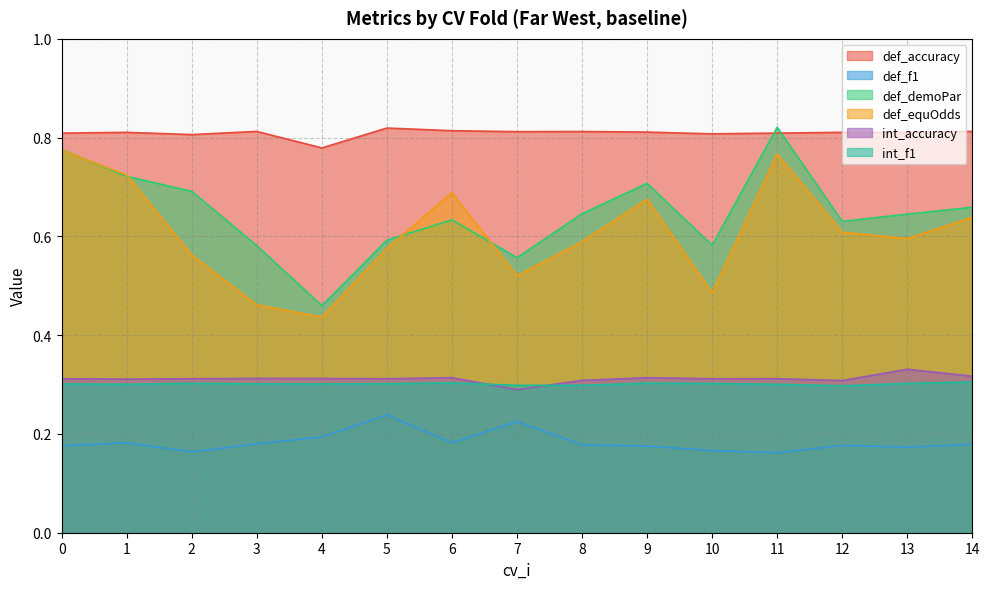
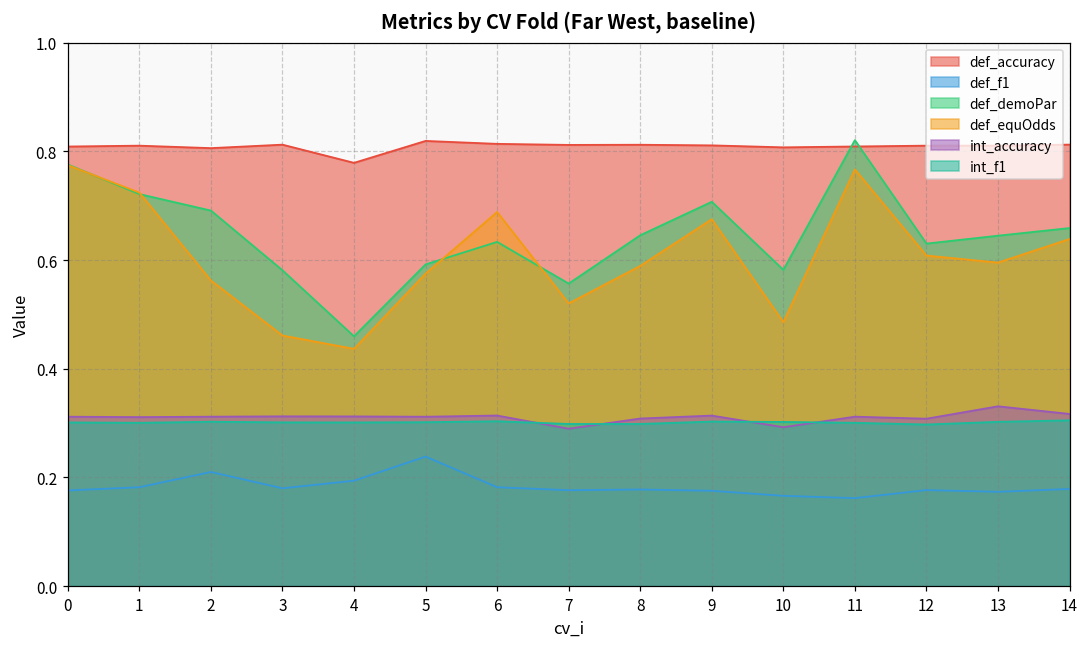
def_f1, 2: 0.16 -> 0.21
def_f1, 7: 0.23 -> 0.18
int_accuracy, 10: 0.31 -> 0.29
